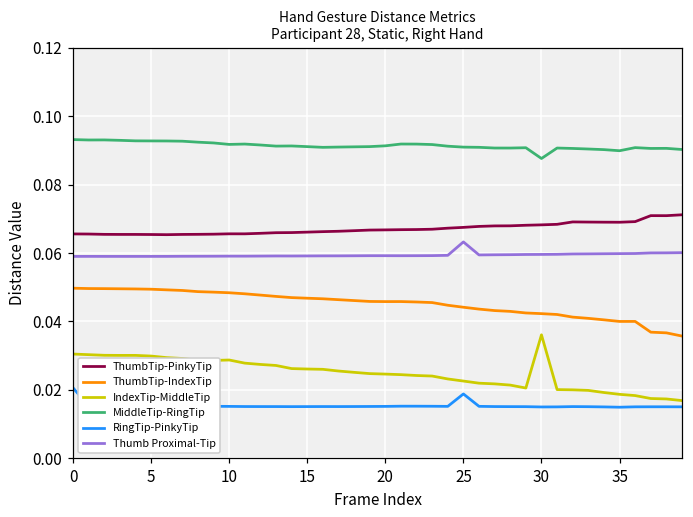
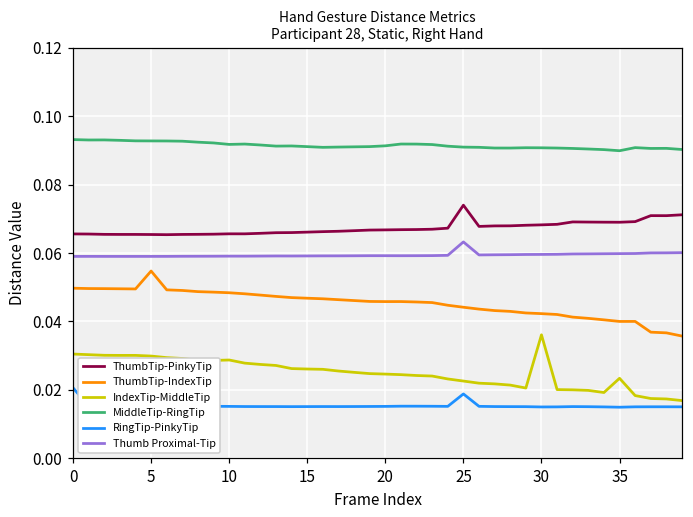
ThumbTip-IndexTip, 5: 0.049 -> 0.055
ThumbTip-PinkyTip, 25: 0.067 -> 0.074
MiddleTip-RingTip, 30: 0.088 -> 0.091
IndexTip-MiddleTip, 35: 0.019 -> 0.023
